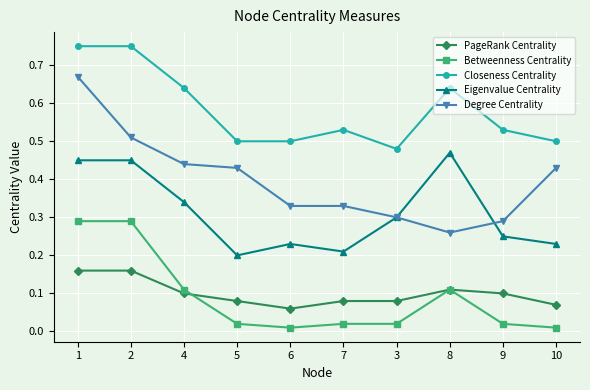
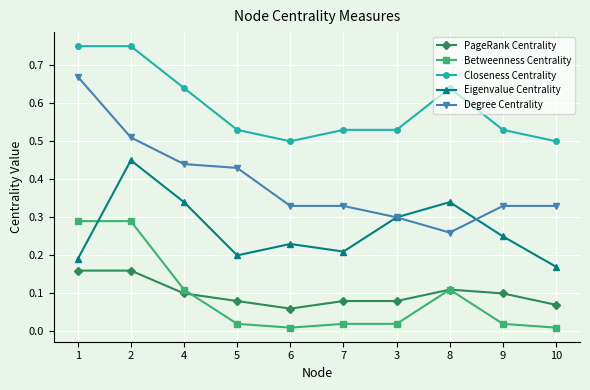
Eigenvalue Centrality, 1: 0.45 -> 0.19
Closeness Centrality, 5: 0.50 -> 0.53
Closeness Centrality, 3: 0.48 -> 0.53
Eigenvalue Centrality, 8: 0.47 -> 0.34
Degree Centrality, 9: 0.29 -> 0.33
Eigenvalue Centrality, 10: 0.23 -> 0.17
Degree Centrality, 10: 0.43 -> 0.33
